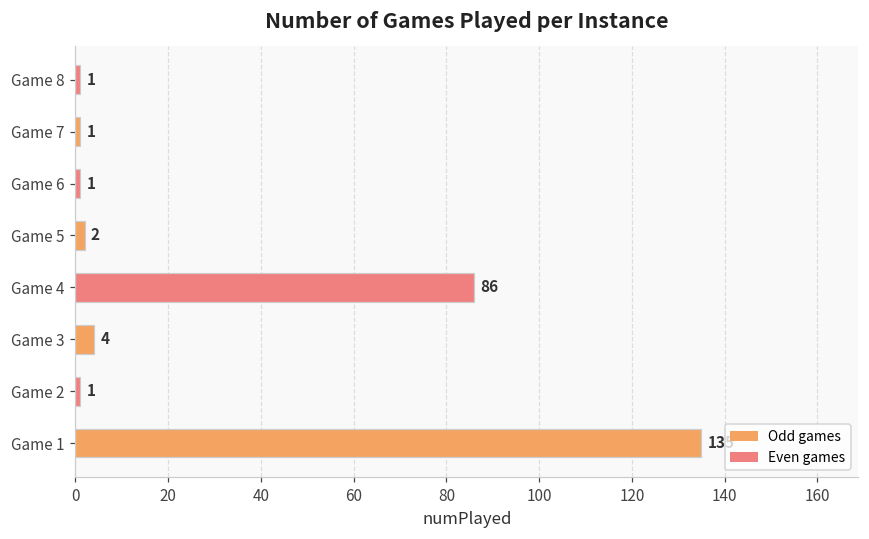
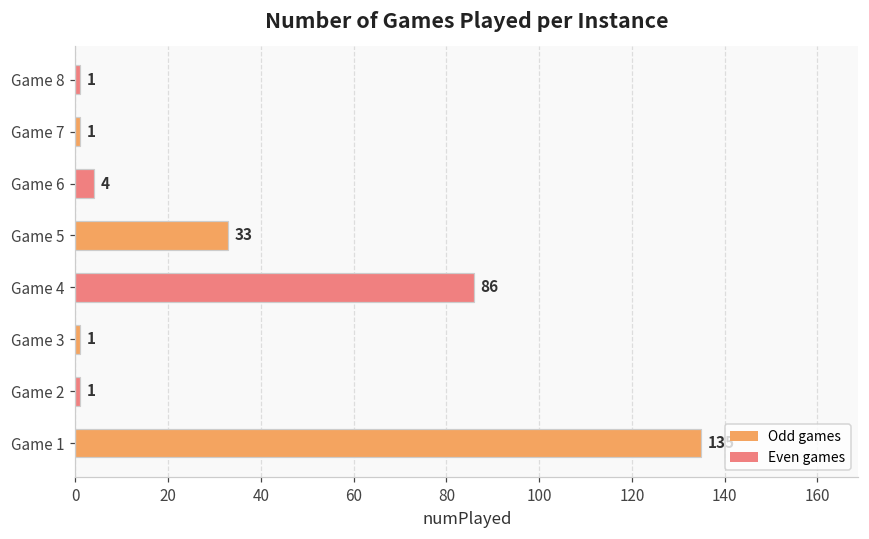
Game 6: 1 -> 4
Game 5: 2 -> 33
Game 3: 4 -> 1
